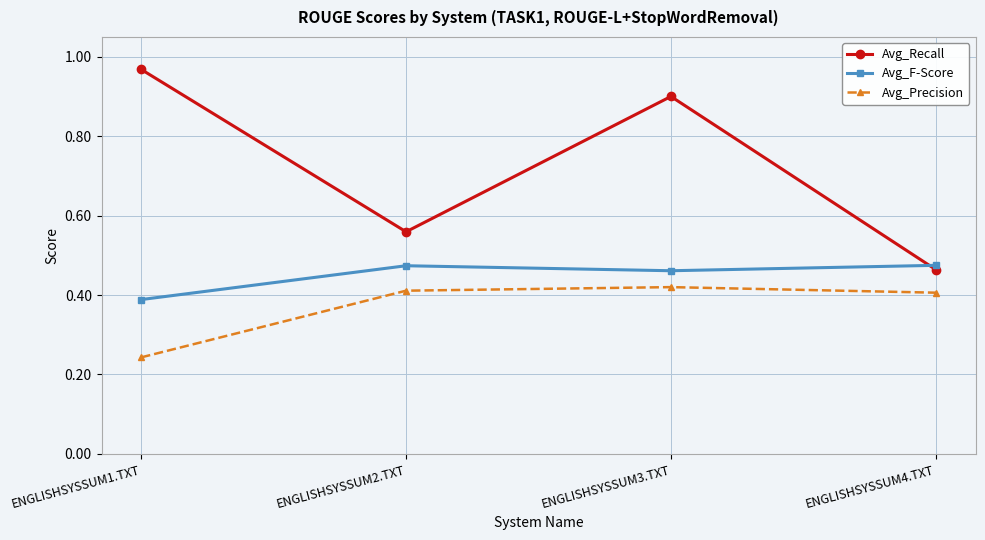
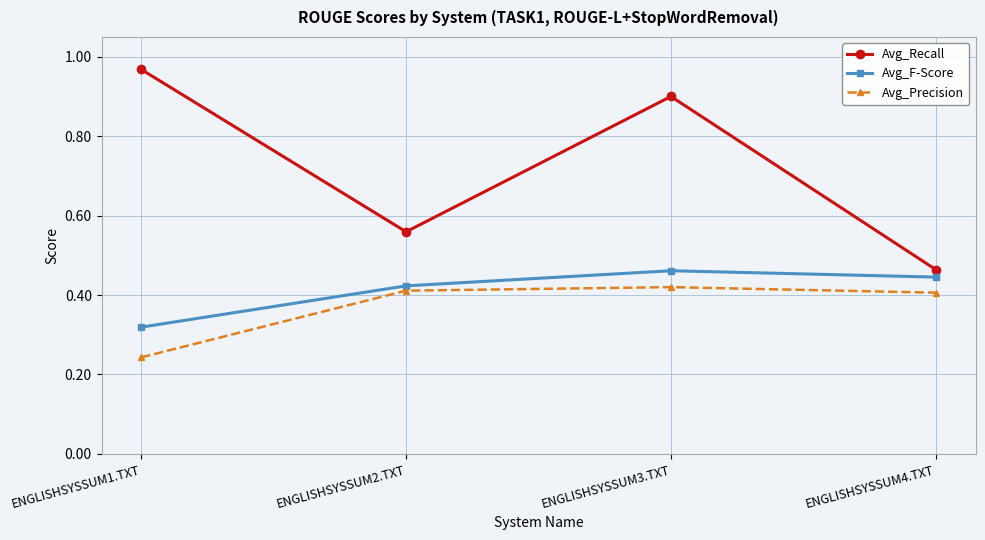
Avg_F-Score, ENGLISHSYSSUM1.TXT: 0.39 -> 0.32
Avg_F-Score, ENGLISHSYSSUM2.TXT: 0.47 -> 0.42
Avg_F-Score, ENGLISHSYSSUM4.TXT: 0.47 -> 0.45
